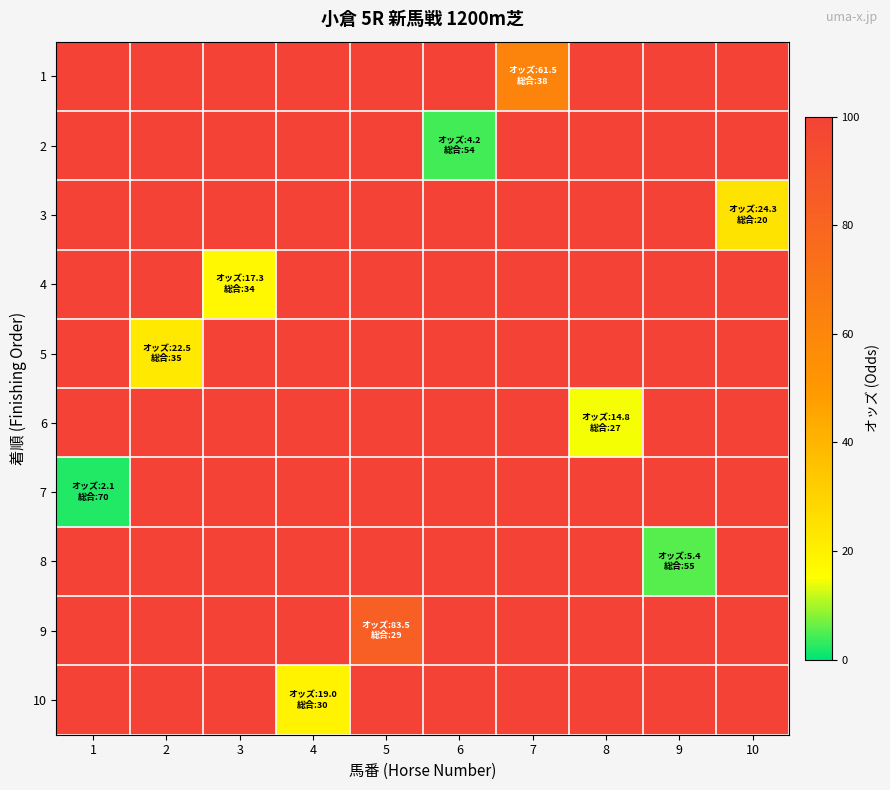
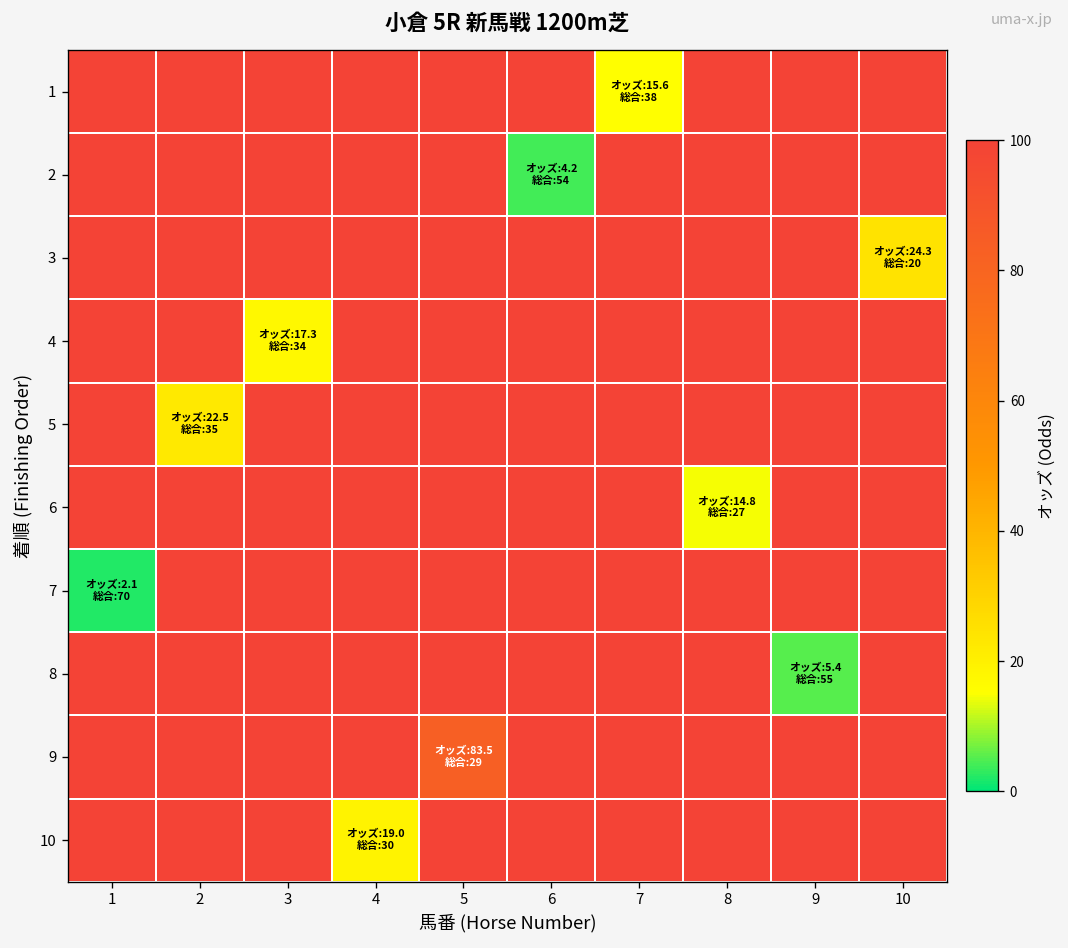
1, 7: 61.5 -> 15.6
